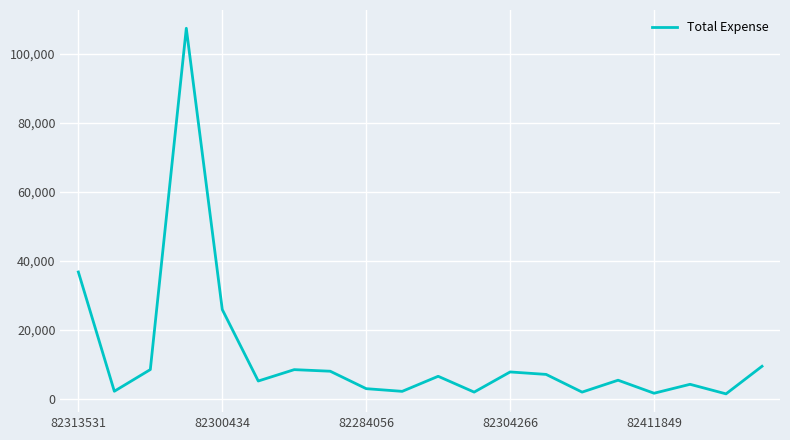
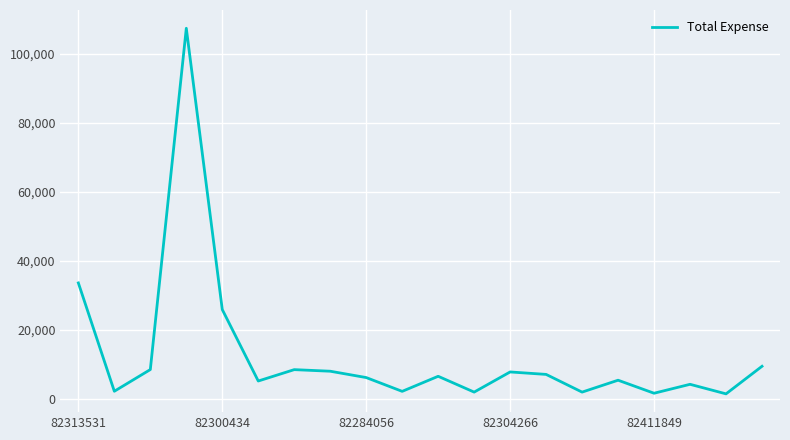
82313531: 37,000 -> 34,000
82284056: 3,000 -> 6,000
